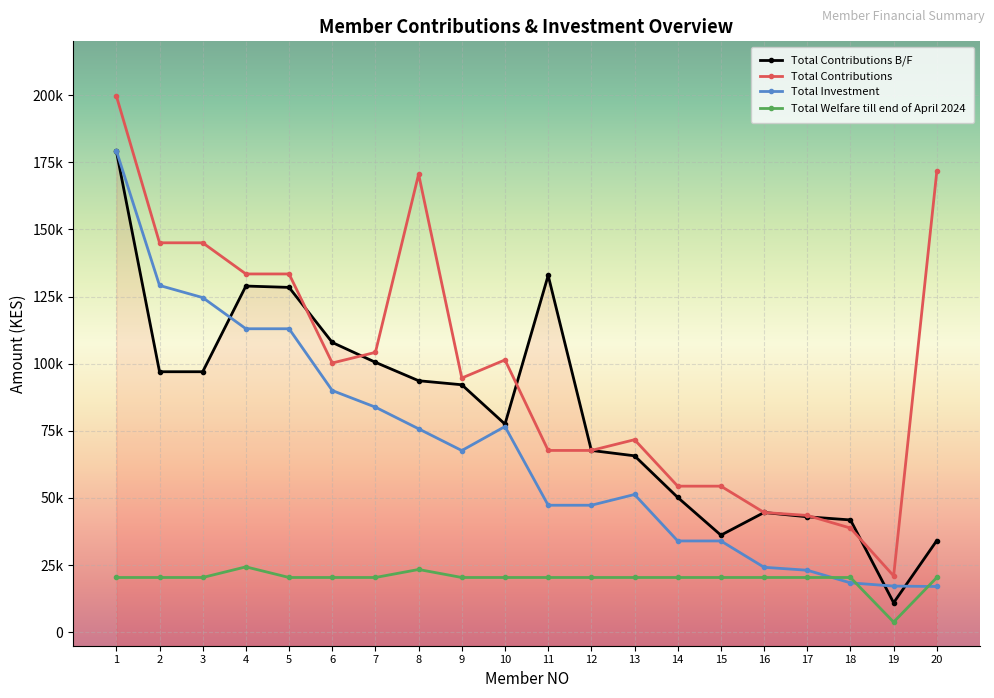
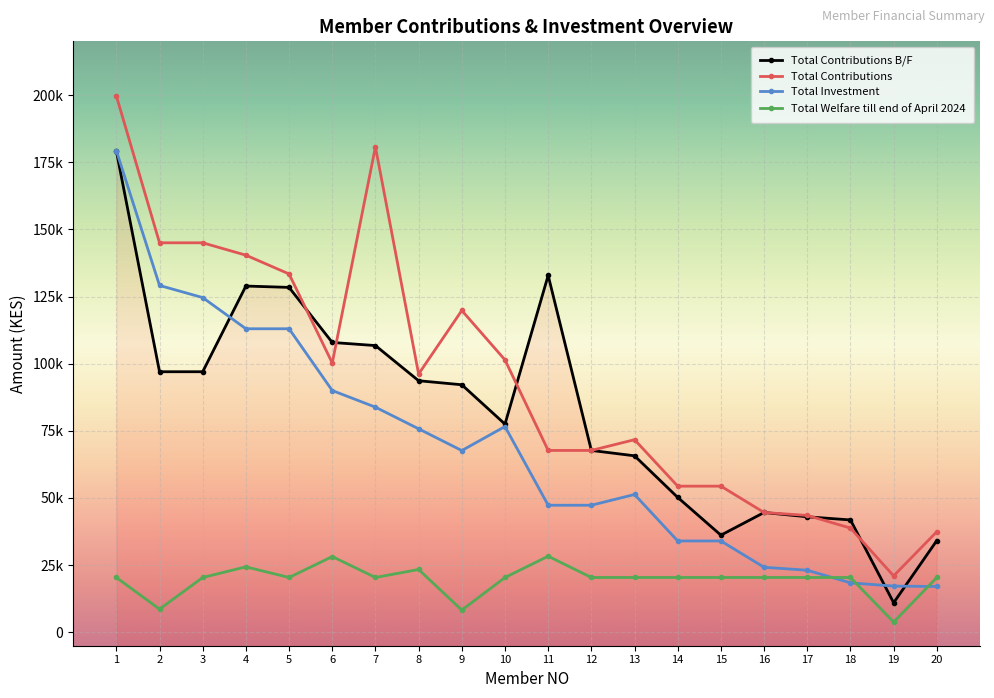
Total Welfare till end of April 2024, 2: 20000 -> 9000
Total Contributions, 4: 133000 -> 140000
Total Welfare till end of April 2024, 6: 20000 -> 28000
Total Contributions B/F, 7: 101000 -> 107000
Total Contributions, 7: 104000 -> 181000
Total Contributions, 8: 171000 -> 96000
Total Contributions, 9: 95000 -> 120000
Total Welfare till end of April 2024, 9: 20000 -> 8000
Total Welfare till end of April 2024, 11: 20000 -> 28000
Total Contributions, 20: 172000 -> 37000
